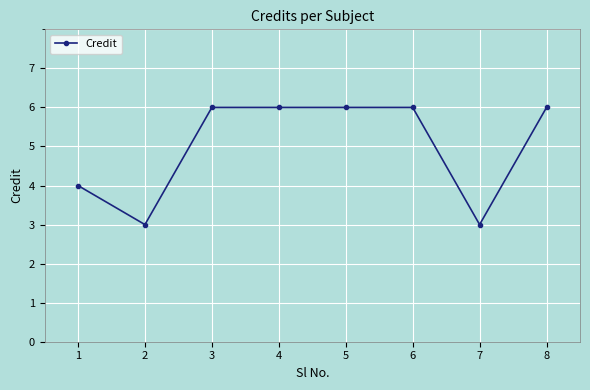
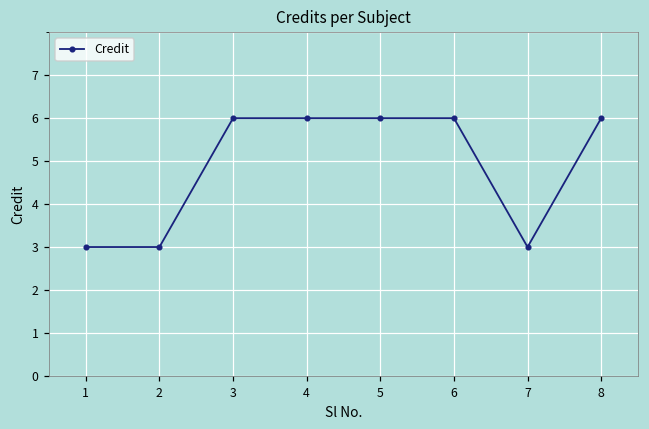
1: 4 -> 3
